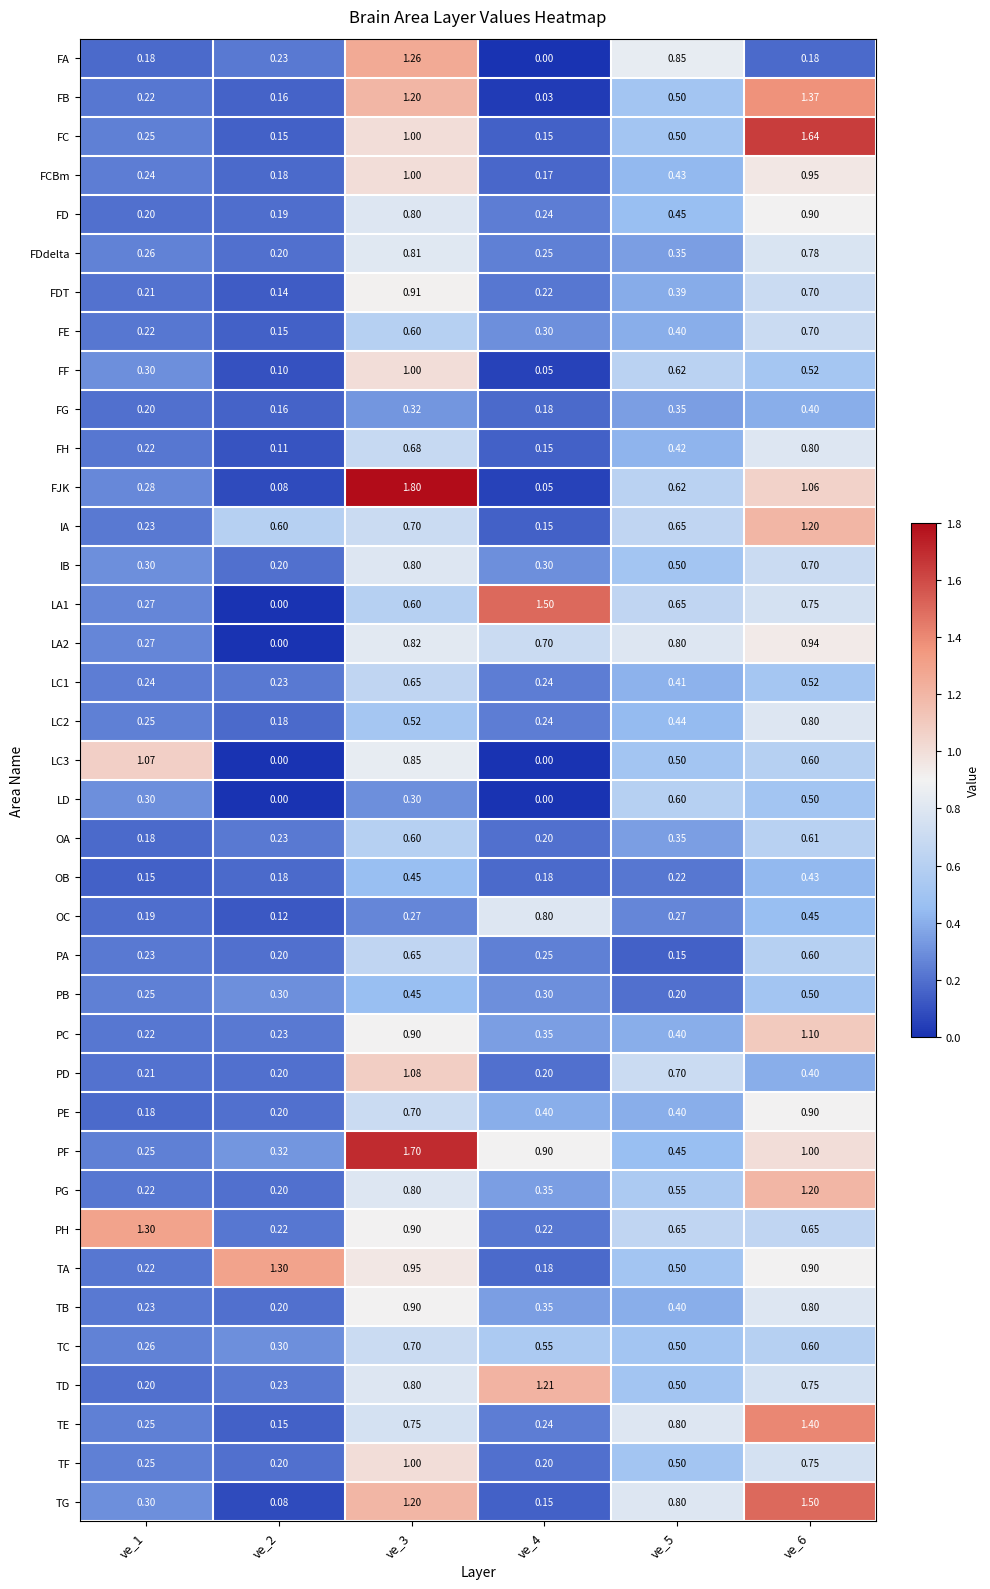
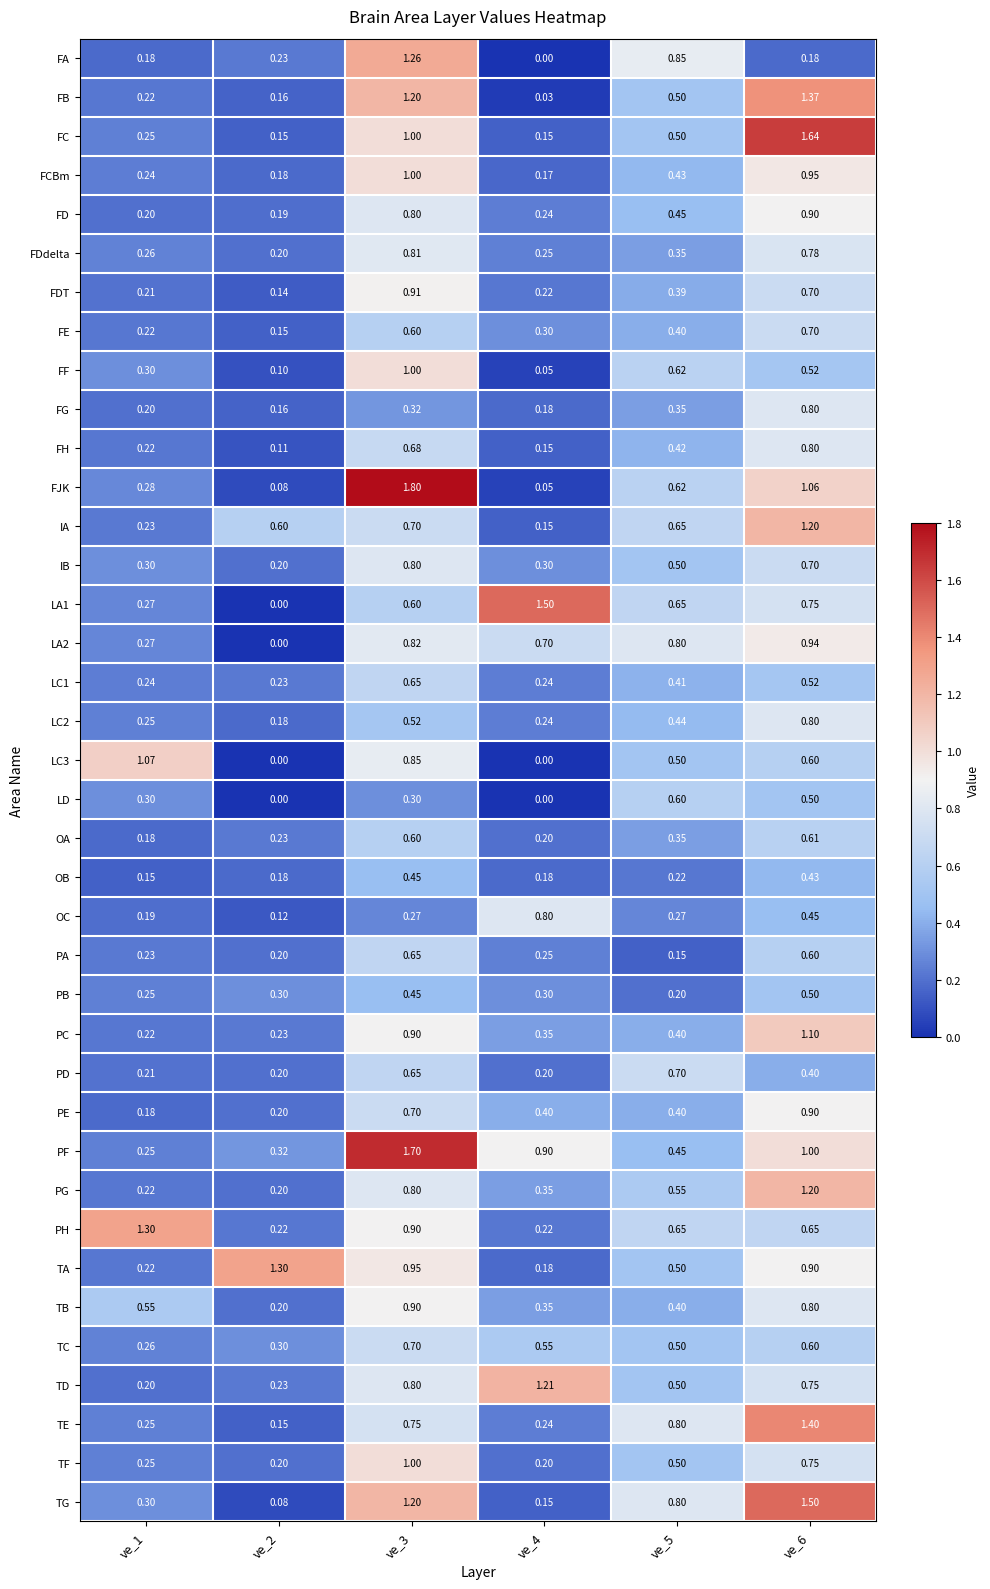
FG, ve_6: 0.40 -> 0.80
PD, ve_3: 1.08 -> 0.65
TB, ve_1: 0.23 -> 0.55
